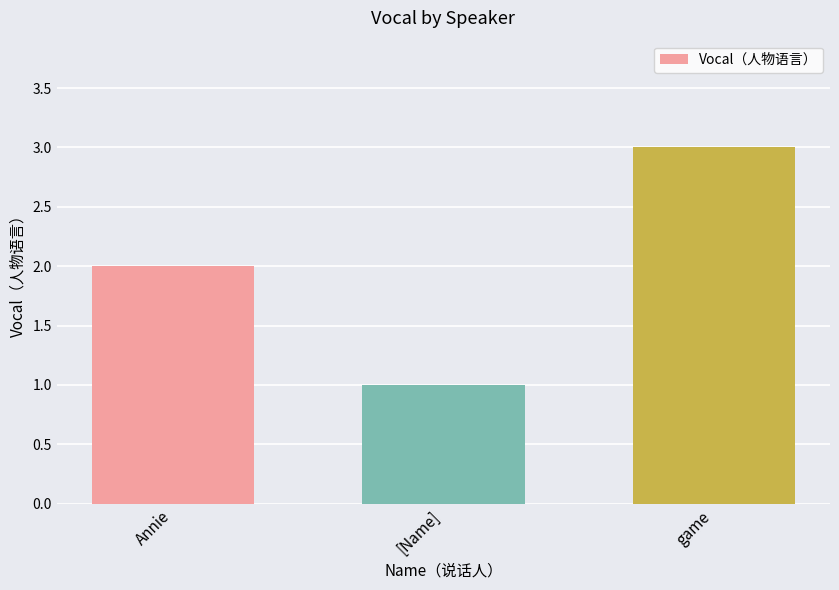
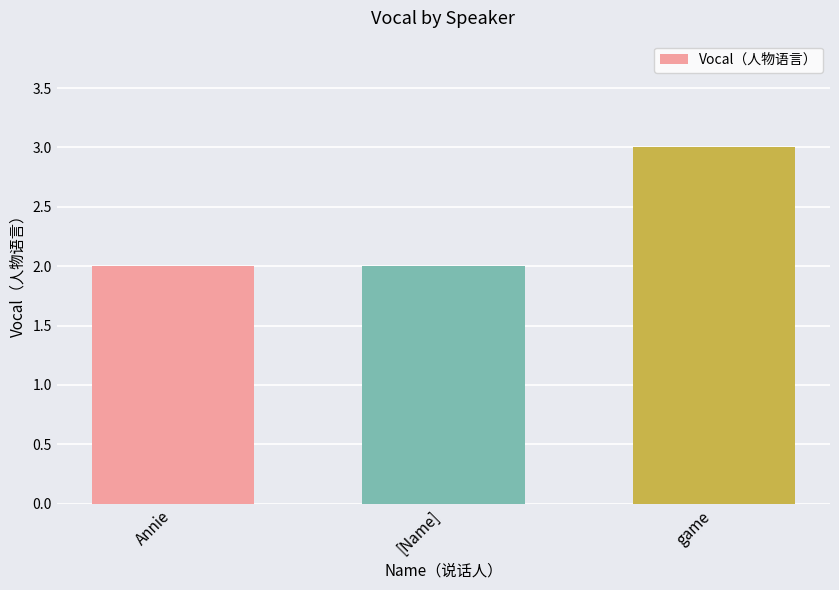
[Name]: 1 -> 2
